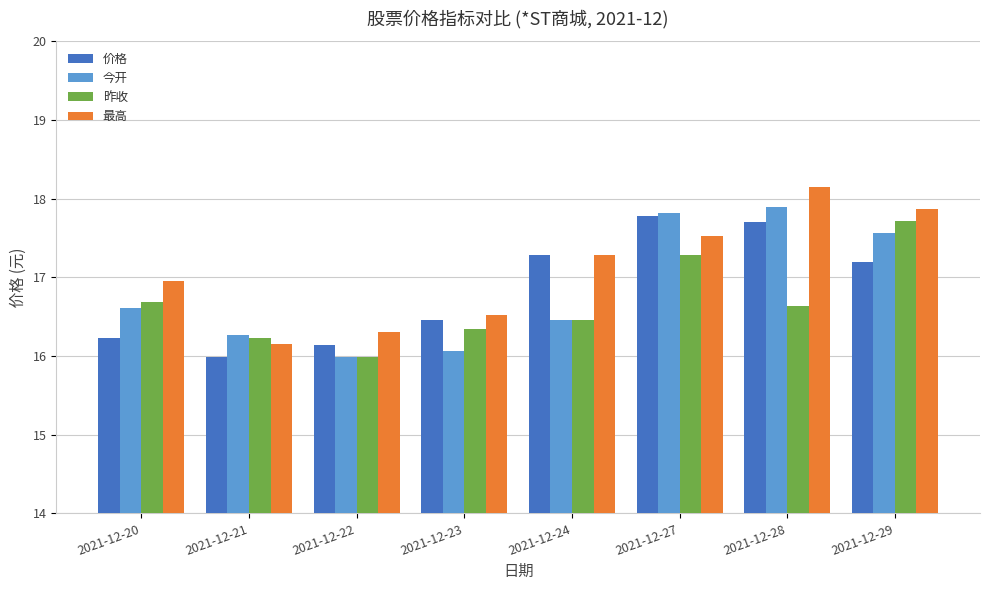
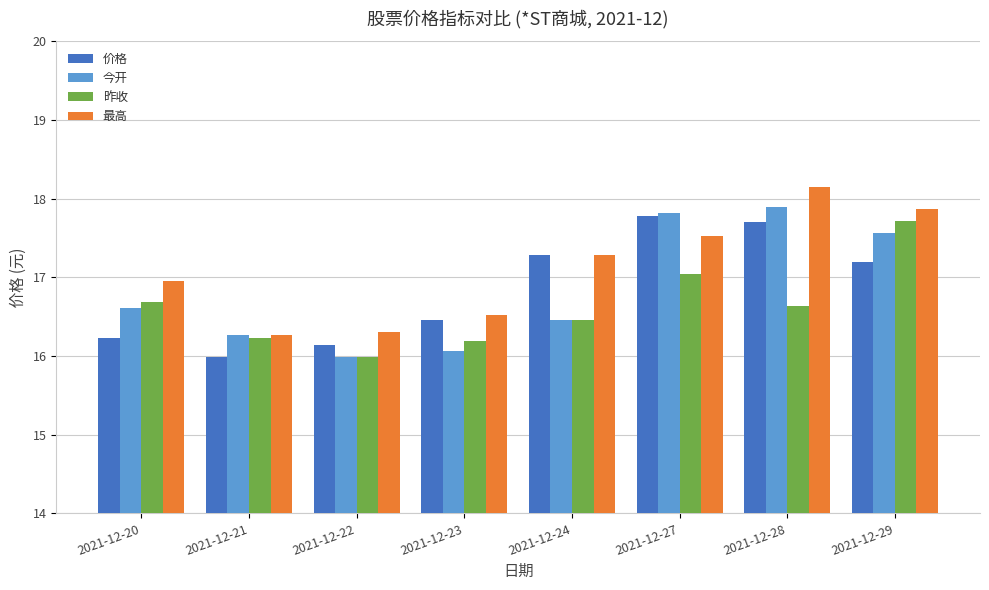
最高, 2021-12-21: 16.2 -> 16.3
昨收, 2021-12-23: 16.3 -> 16.2
昨收, 2021-12-27: 17.3 -> 17.0
